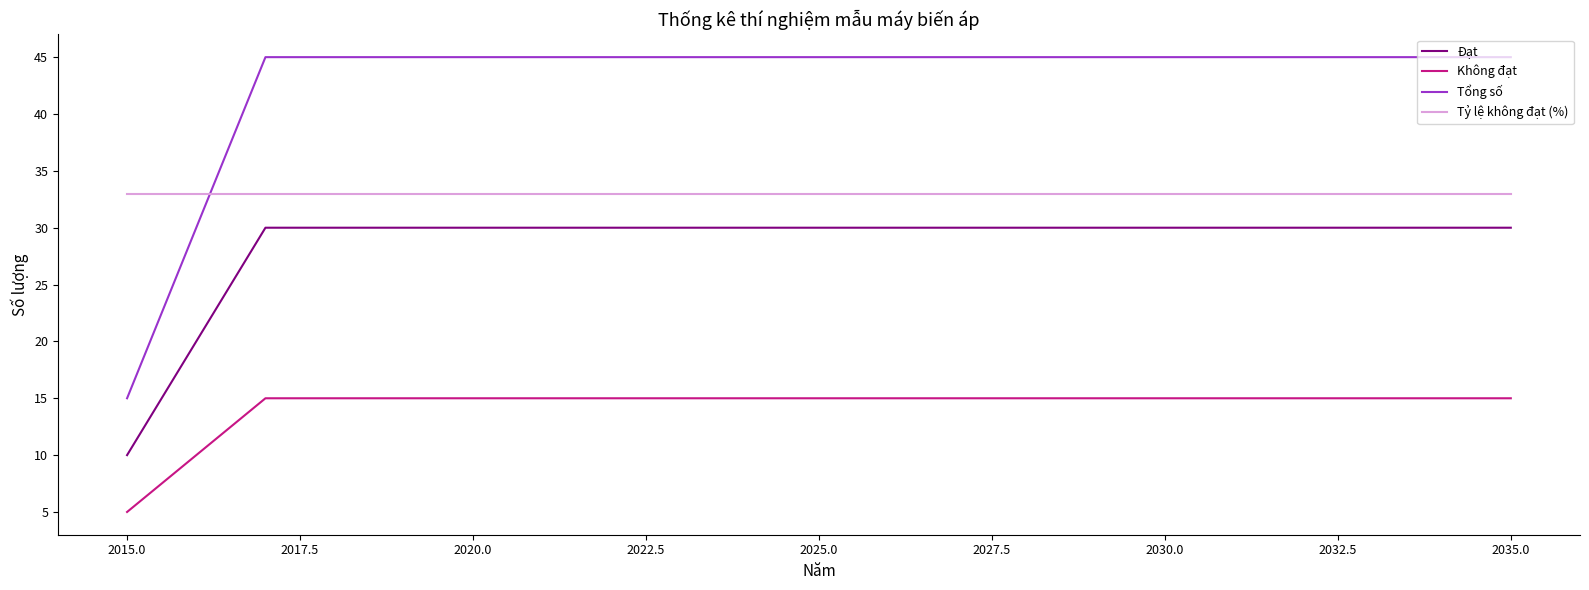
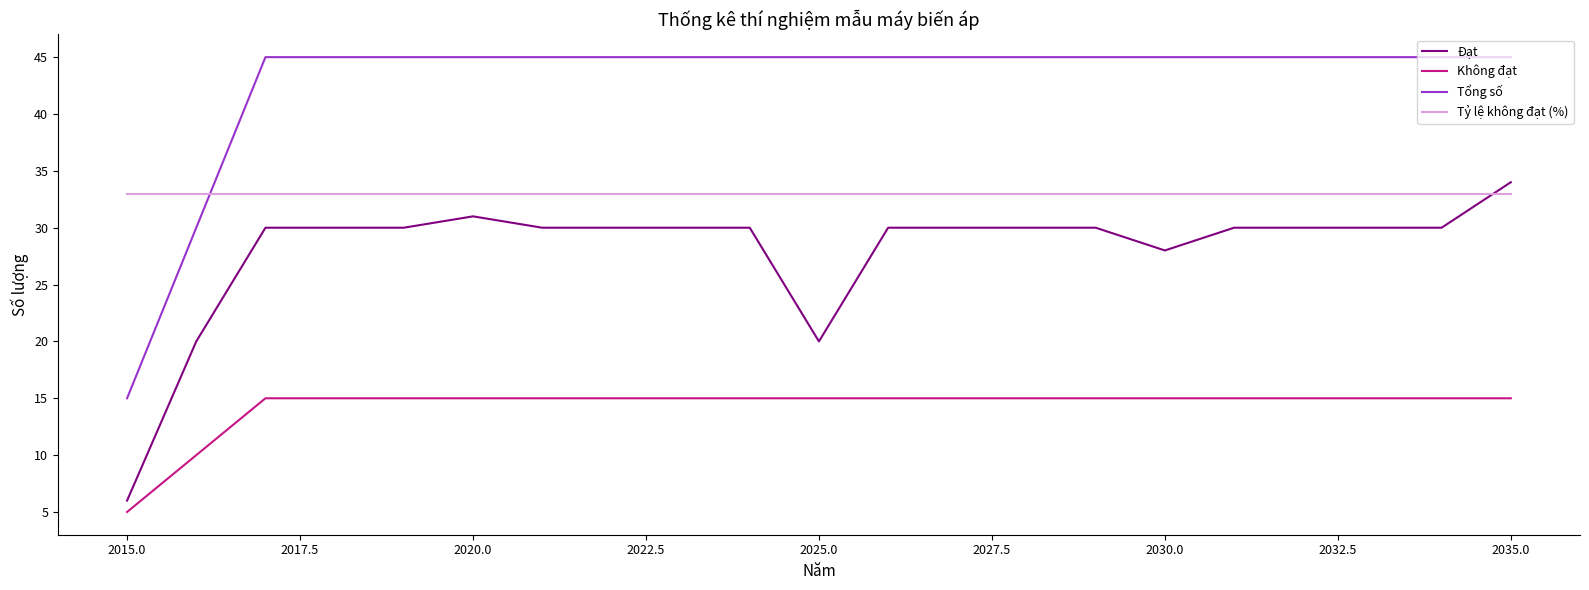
Đạt, 2015.0: 10 -> 6
Đạt, 2020.0: 30 -> 31
Đạt, 2025.0: 30 -> 20
Đạt, 2030.0: 30 -> 28
Đạt, 2035.0: 30 -> 34
